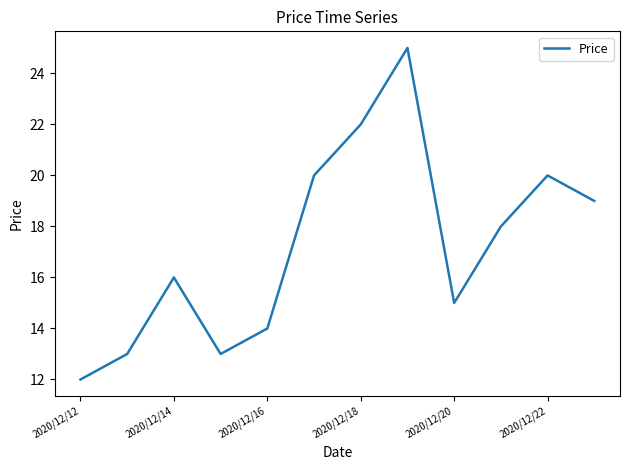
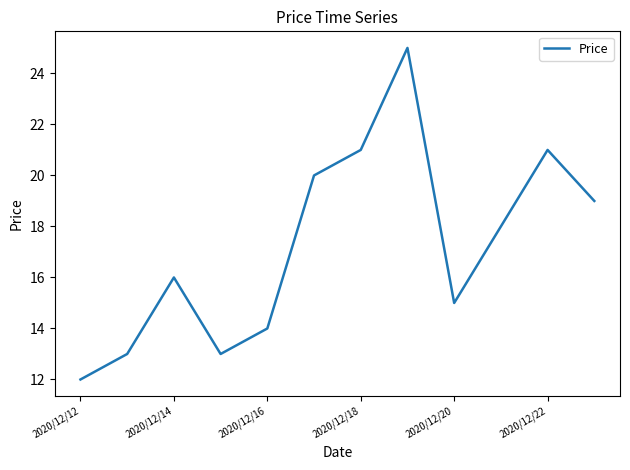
2020/12/18: 22 -> 21
2020/12/22: 20 -> 21
